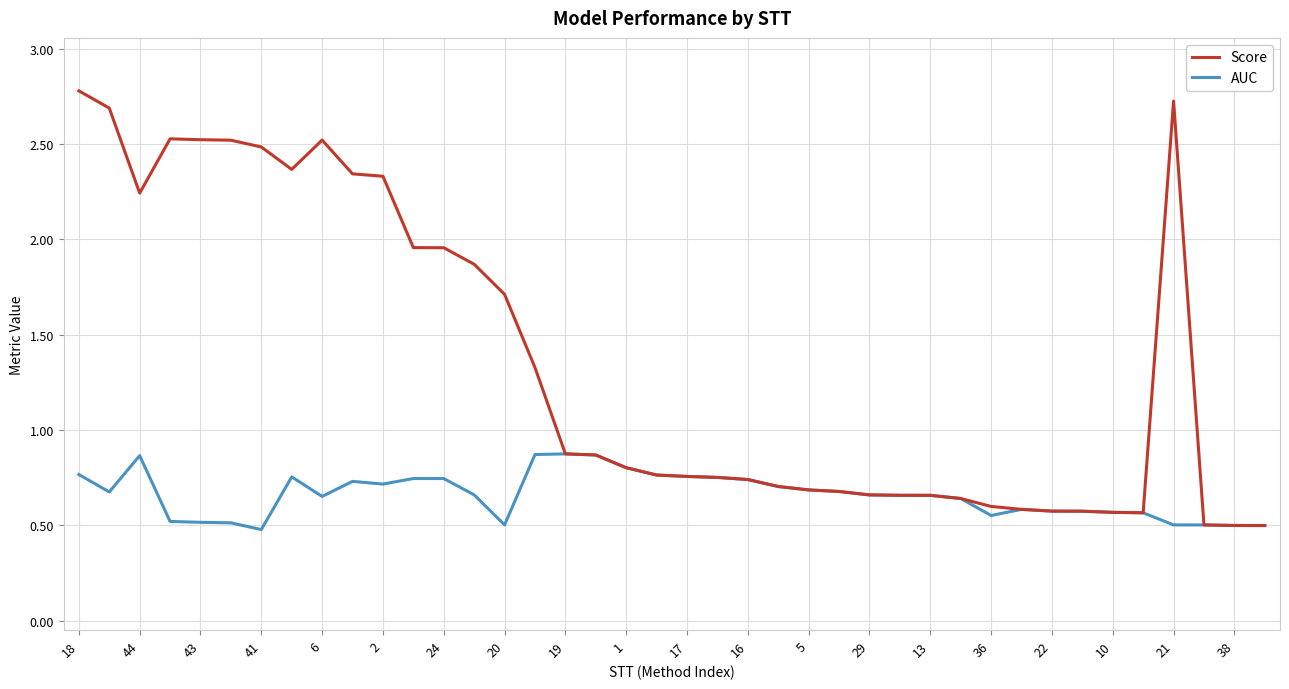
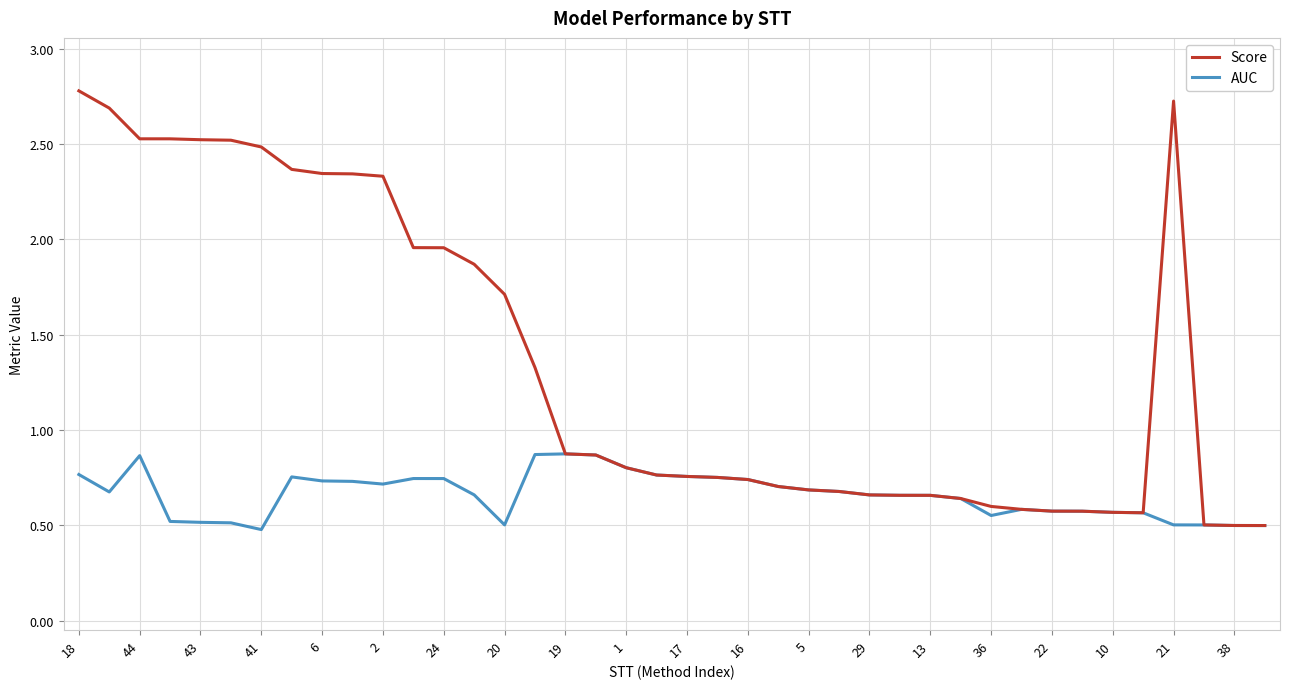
Score, 44: 2.24 -> 2.53
Score, 6: 2.52 -> 2.35
AUC, 6: 0.65 -> 0.73
